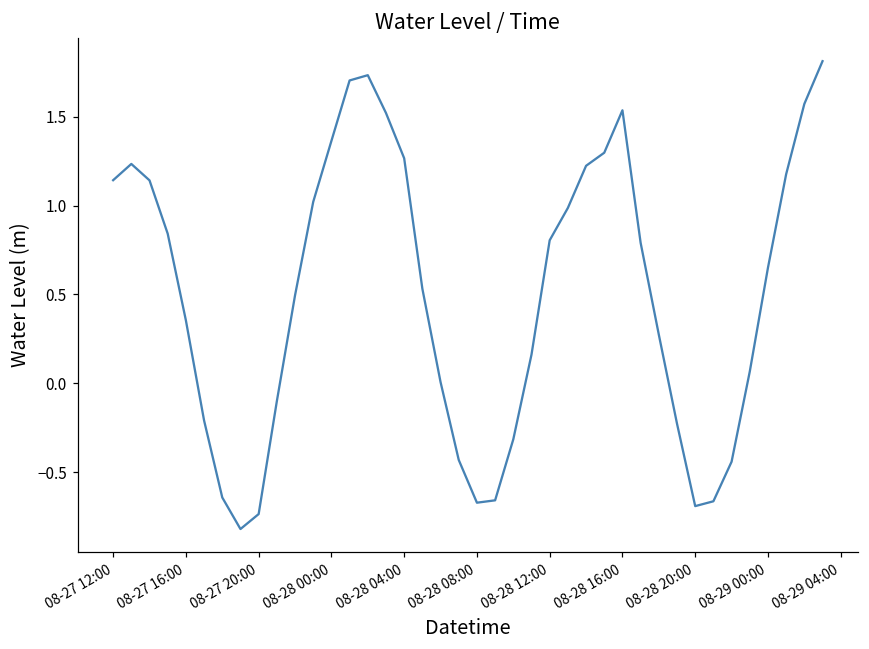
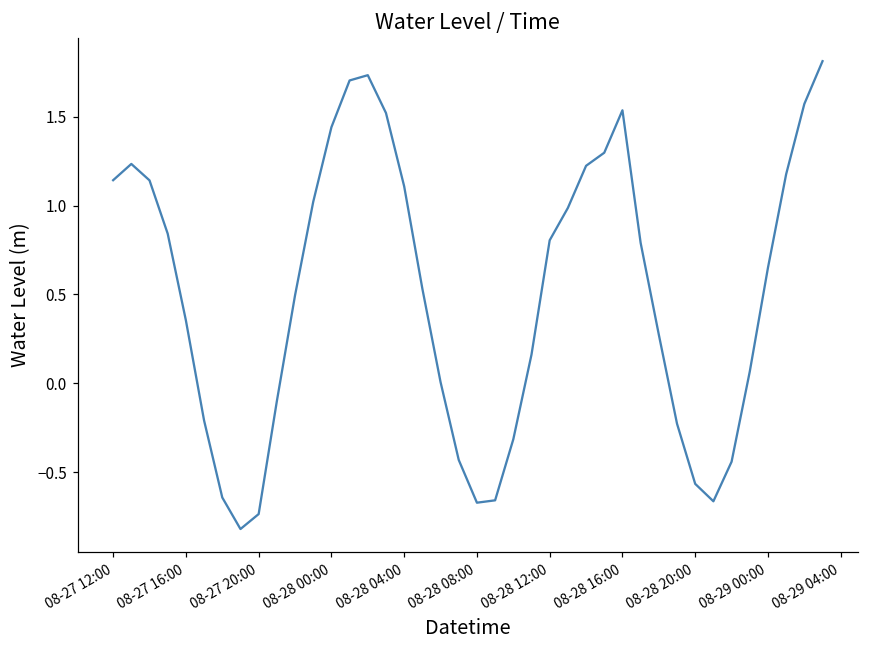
08-28 00:00: 1.36 -> 1.44
08-28 04:00: 1.27 -> 1.11
08-28 20:00: -0.69 -> -0.57
